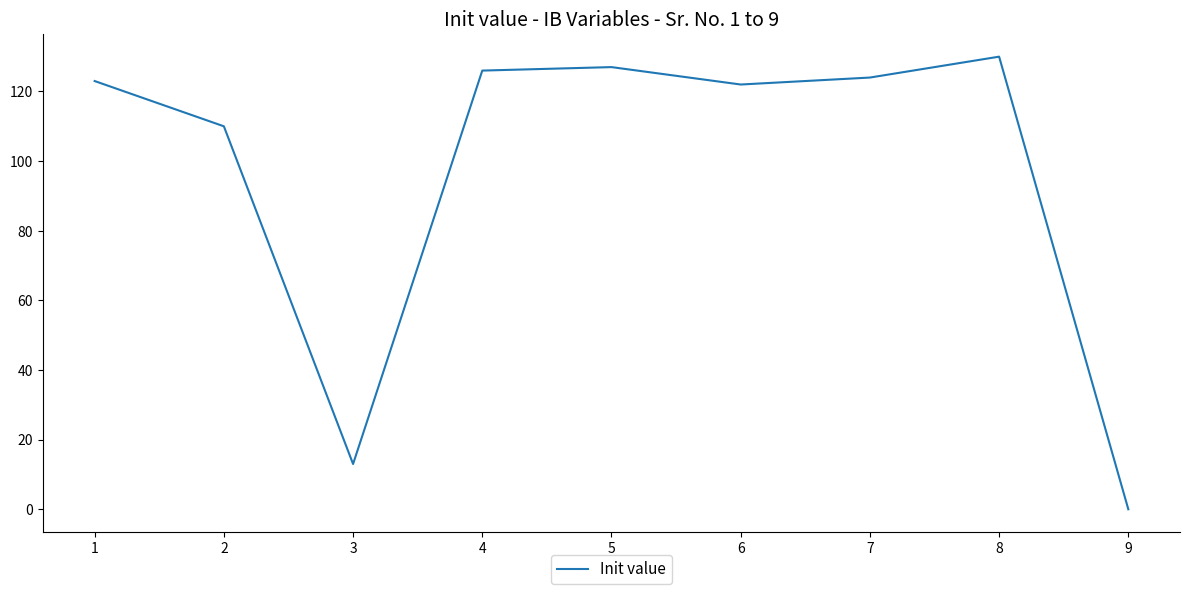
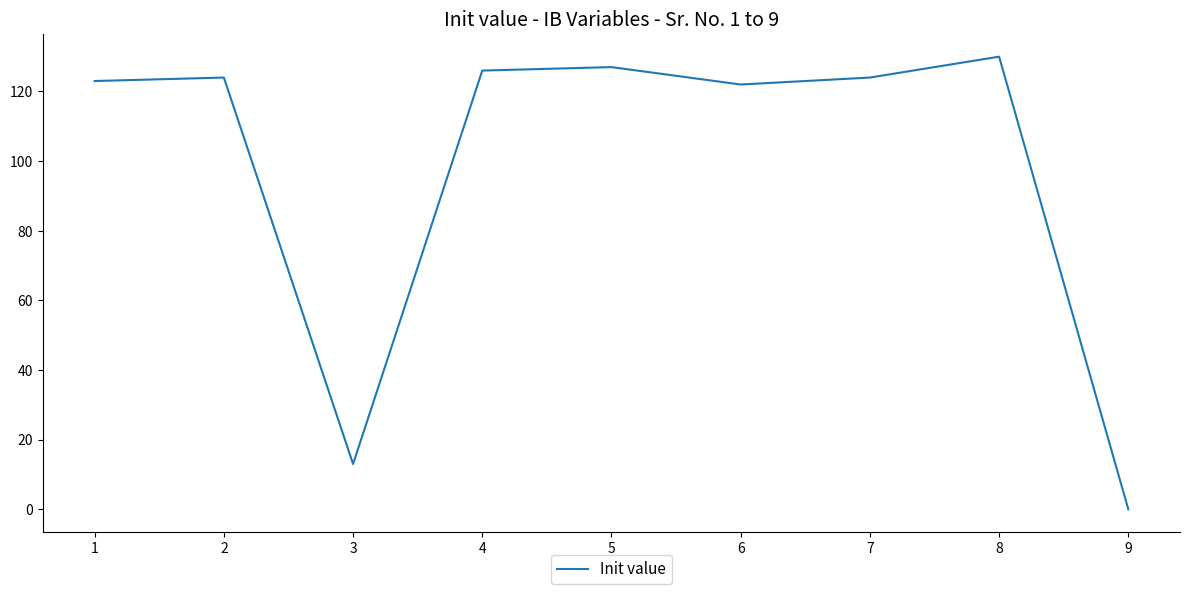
2: 110 -> 124
